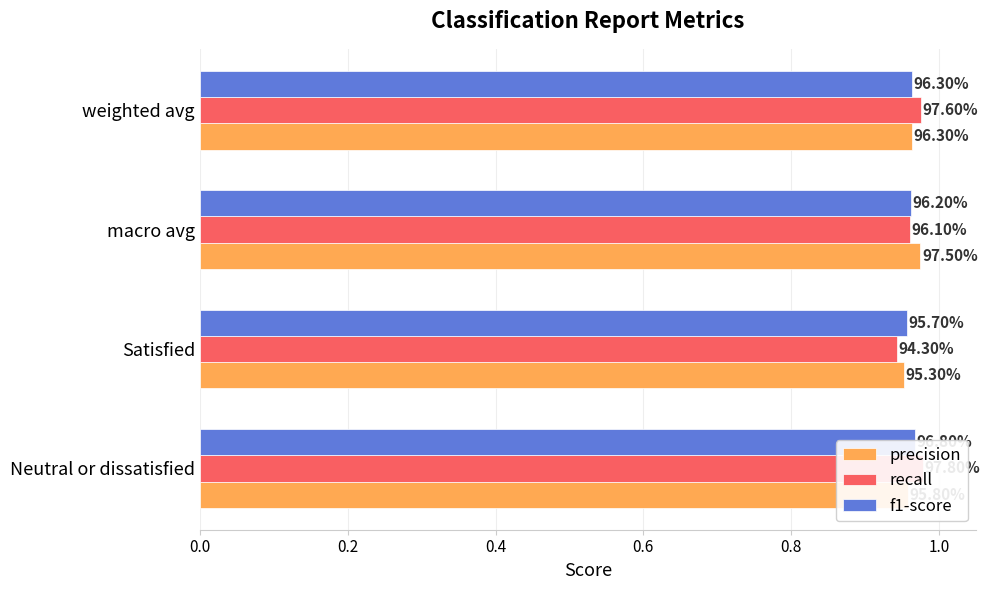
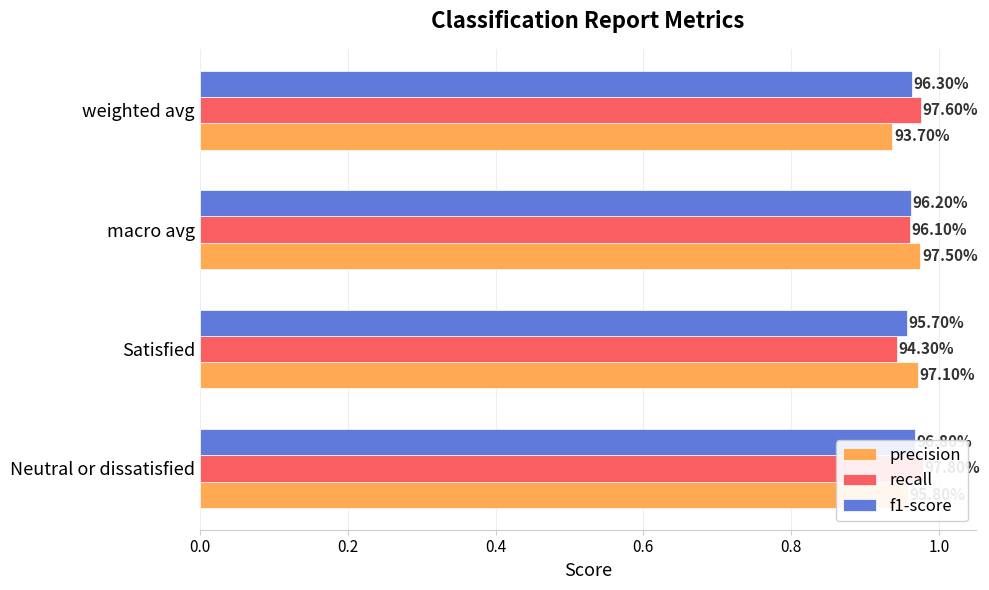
precision, weighted avg: 96.30% -> 93.70%
precision, Satisfied: 95.30% -> 97.10%
